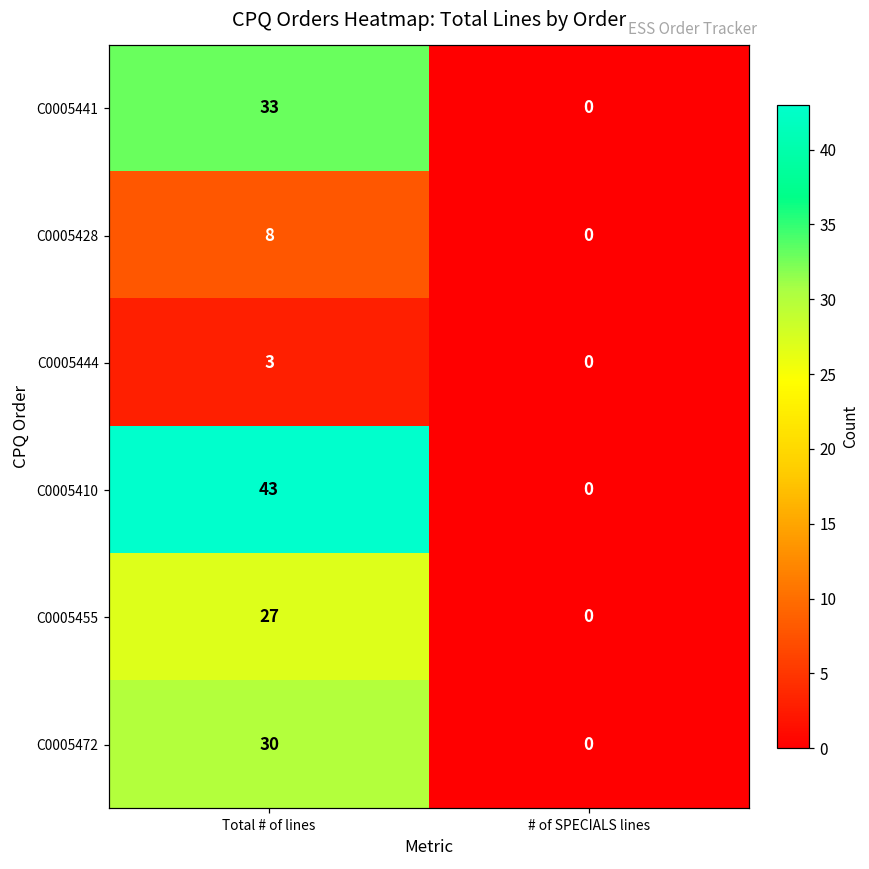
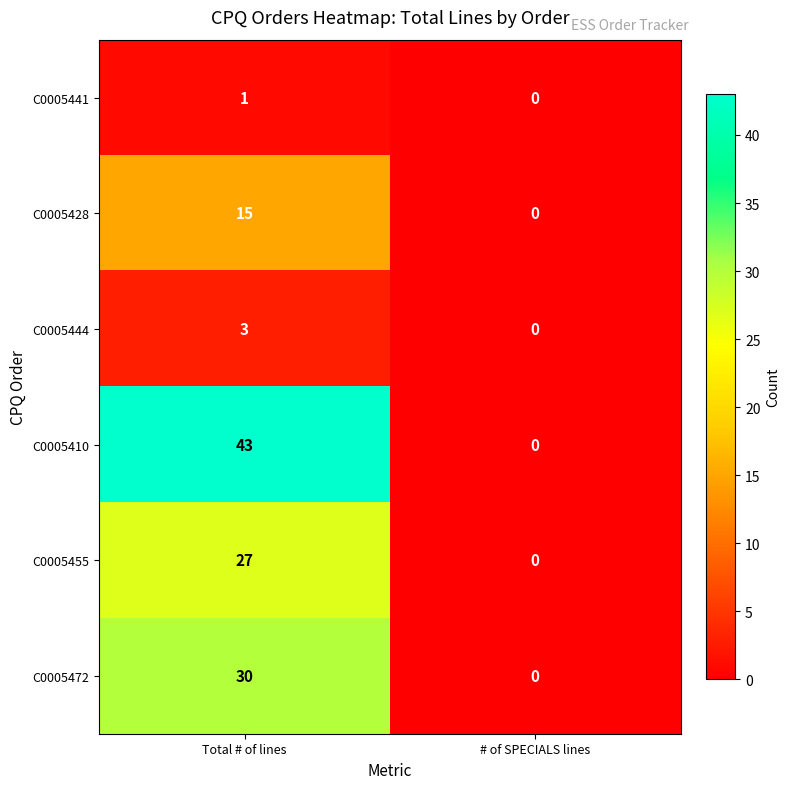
C0005441, Total # of lines: 33 -> 1
C0005428, Total # of lines: 8 -> 15
